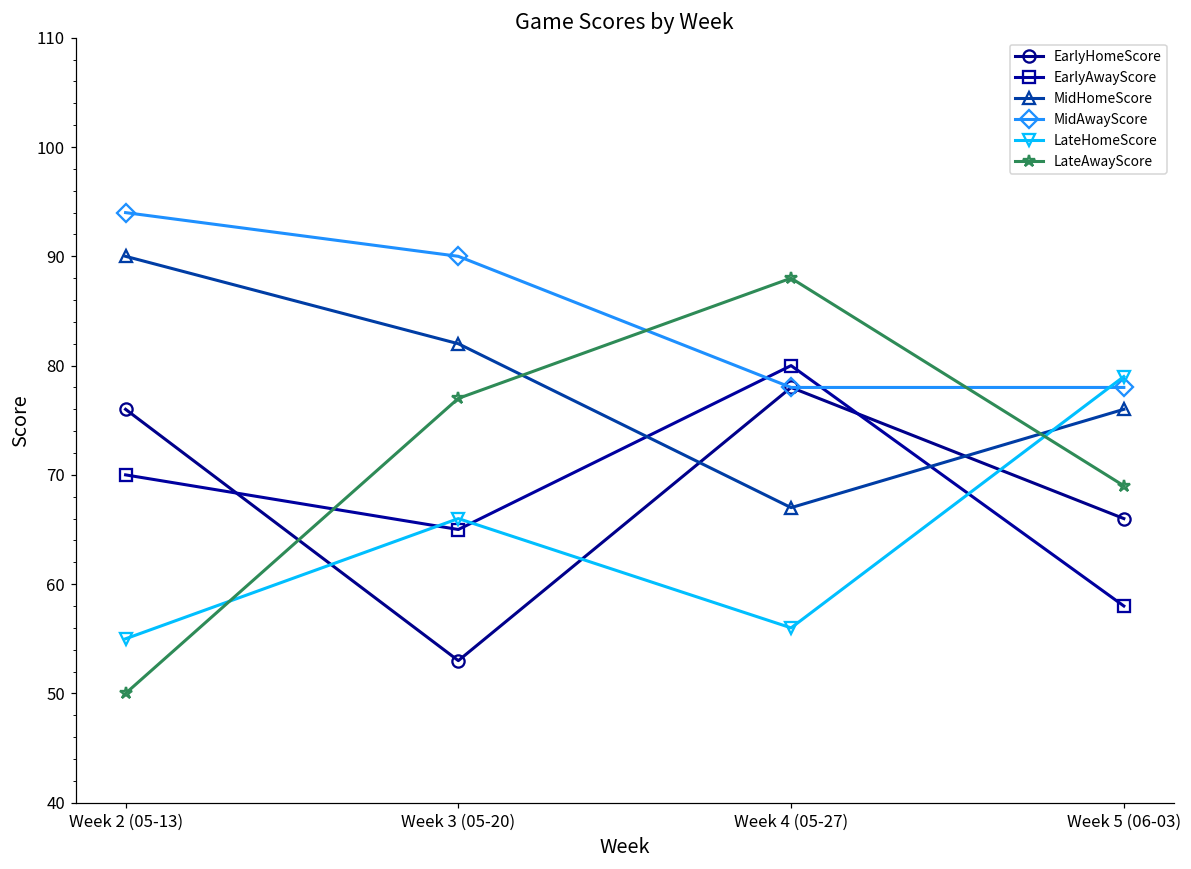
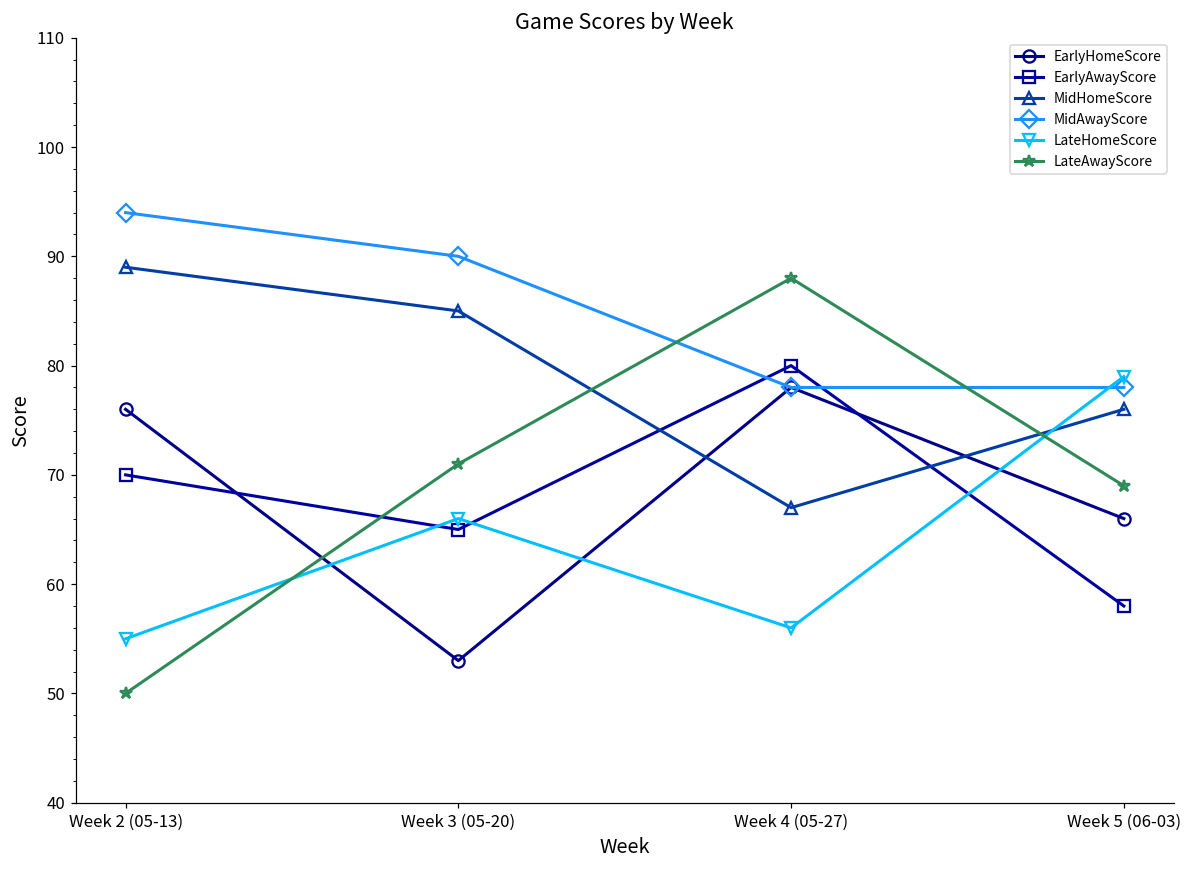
MidHomeScore, Week 2 (05-13): 90 -> 89
MidHomeScore, Week 3 (05-20): 82 -> 85
LateAwayScore, Week 3 (05-20): 77 -> 71
